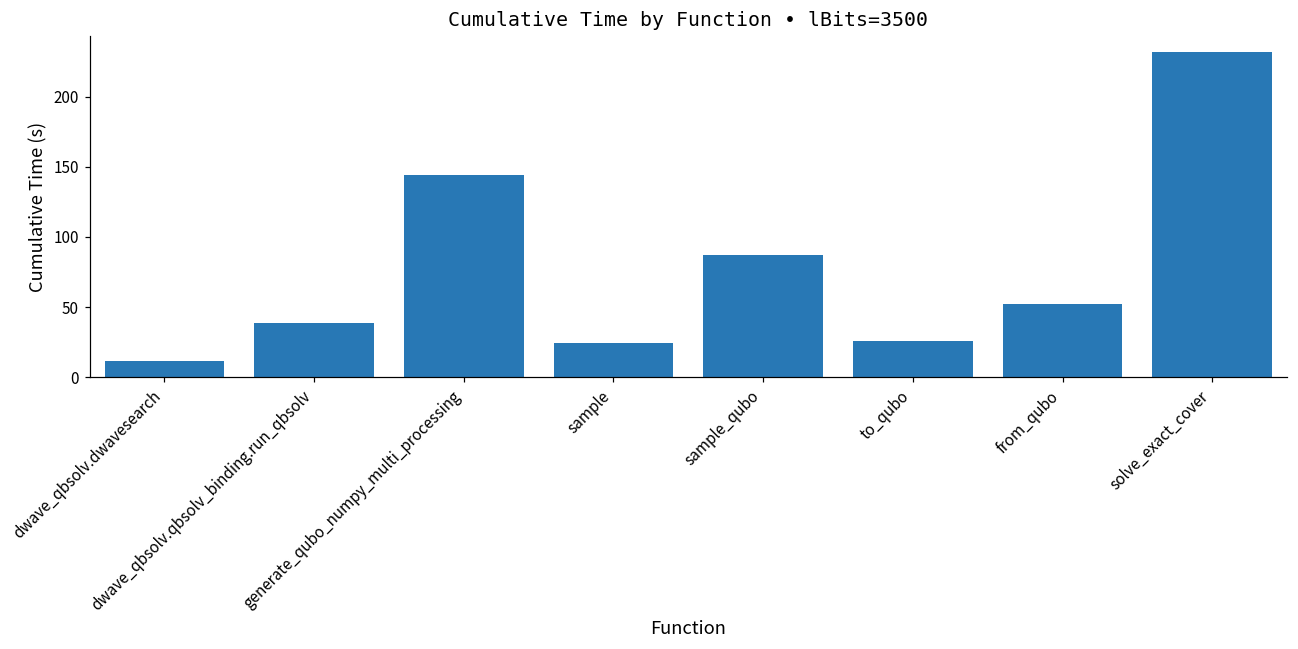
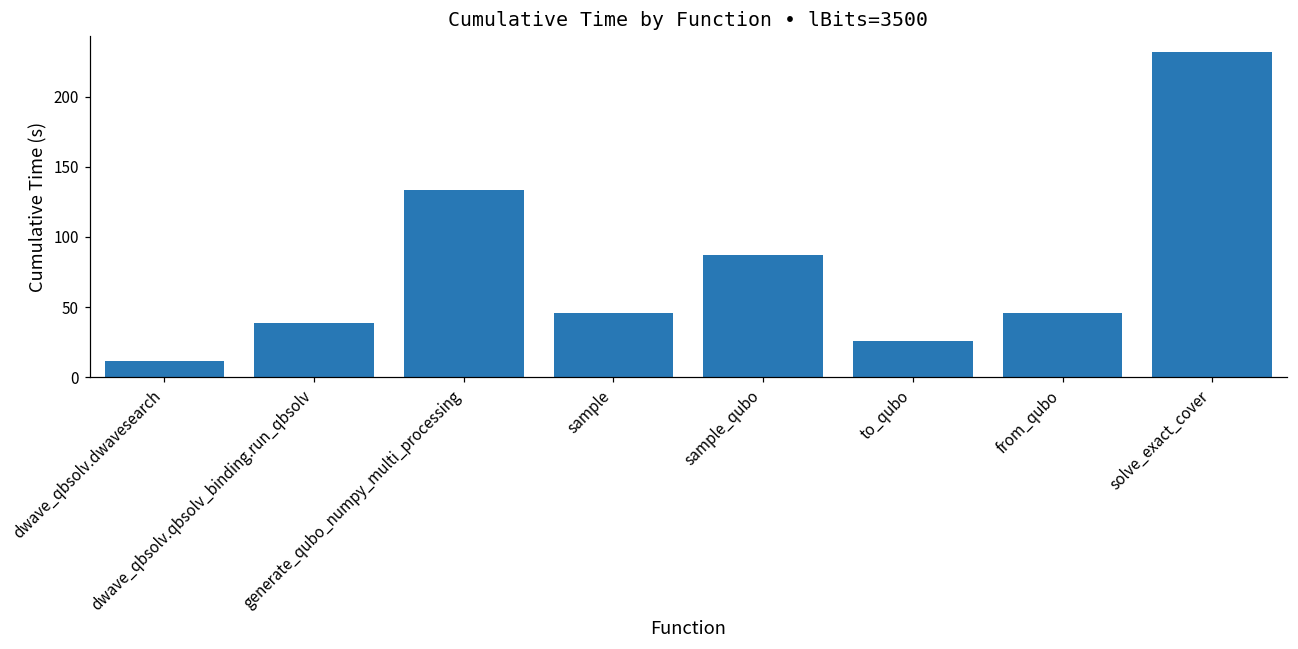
generate_qubo_numpy_multi_processing: 144 -> 134
sample: 24 -> 46
from_qubo: 52 -> 45
